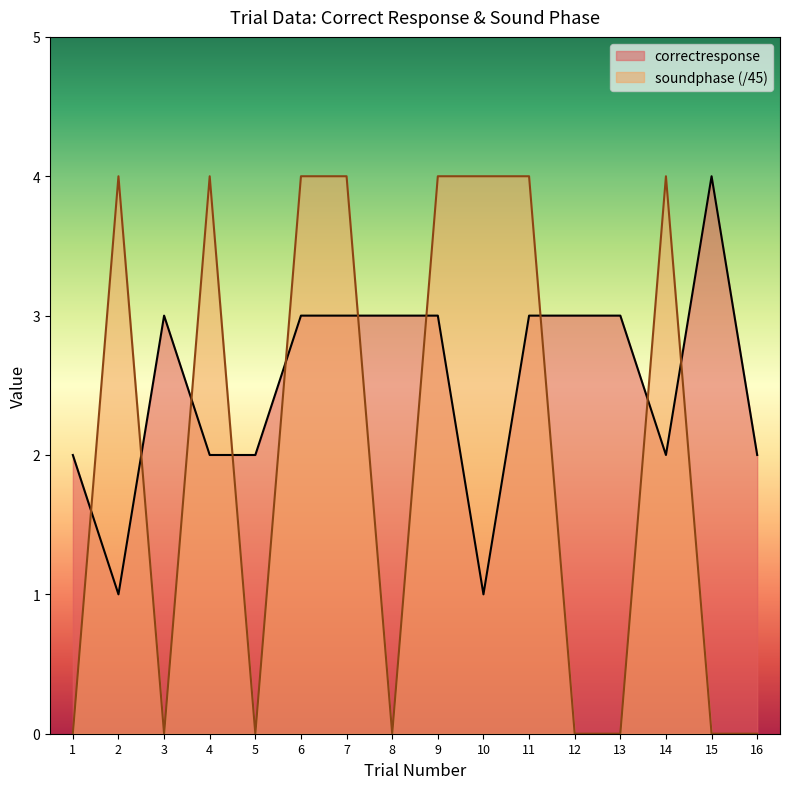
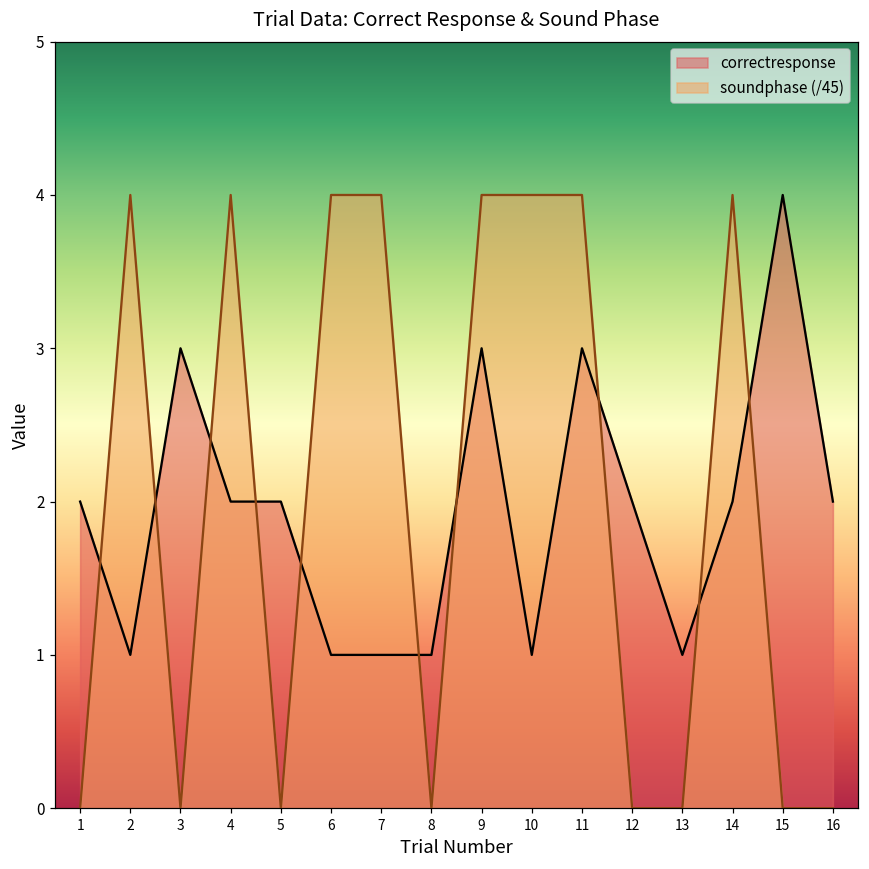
correctresponse, 6: 3 -> 1
correctresponse, 7: 3 -> 1
correctresponse, 8: 3 -> 1
correctresponse, 12: 3 -> 2
correctresponse, 13: 3 -> 1
